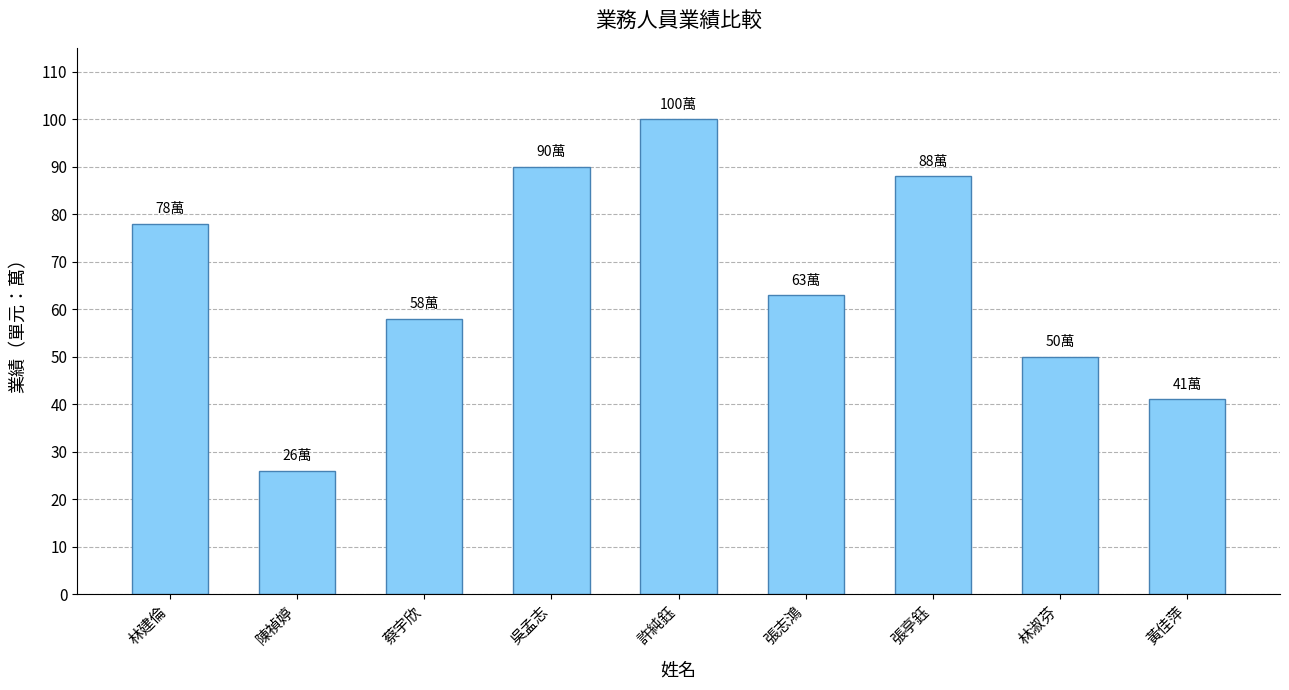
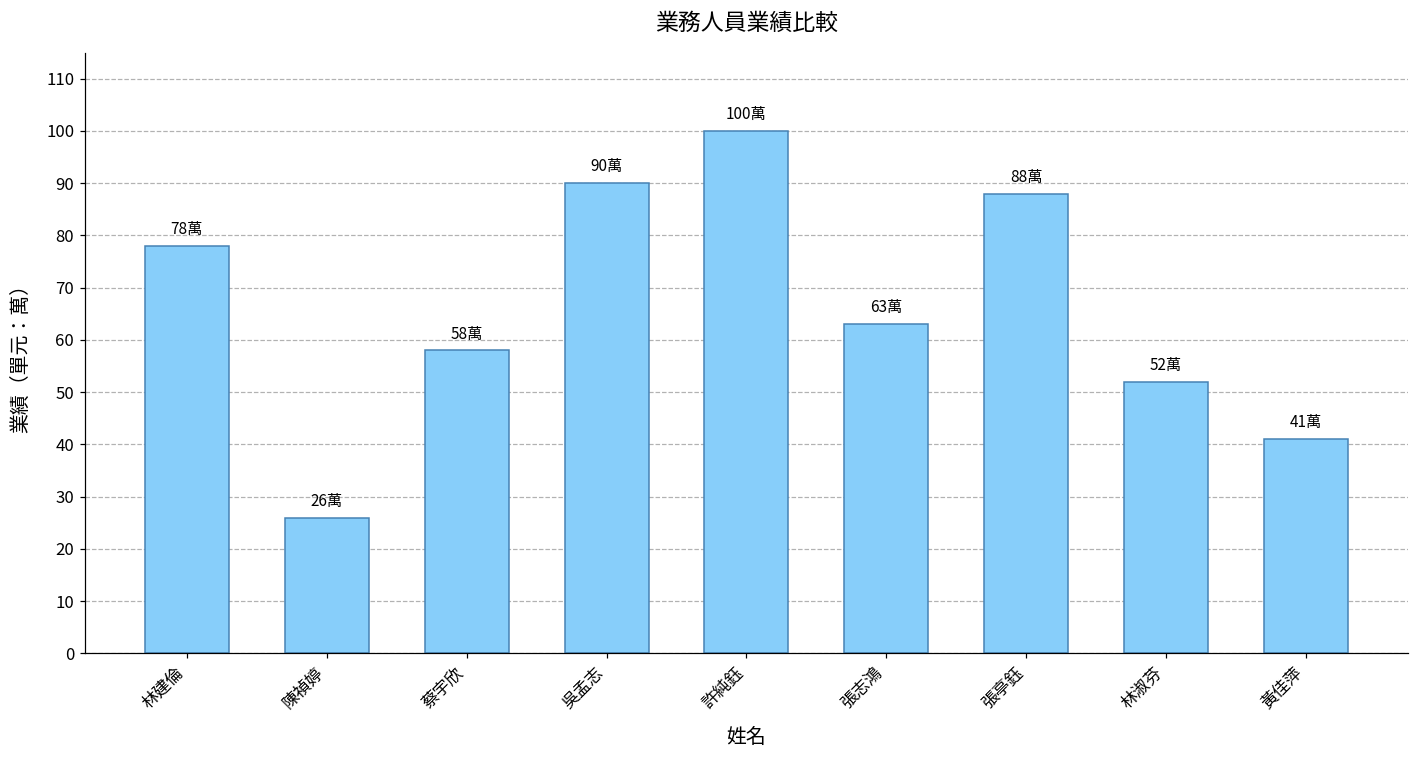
林淑芬: 50萬 -> 52萬
